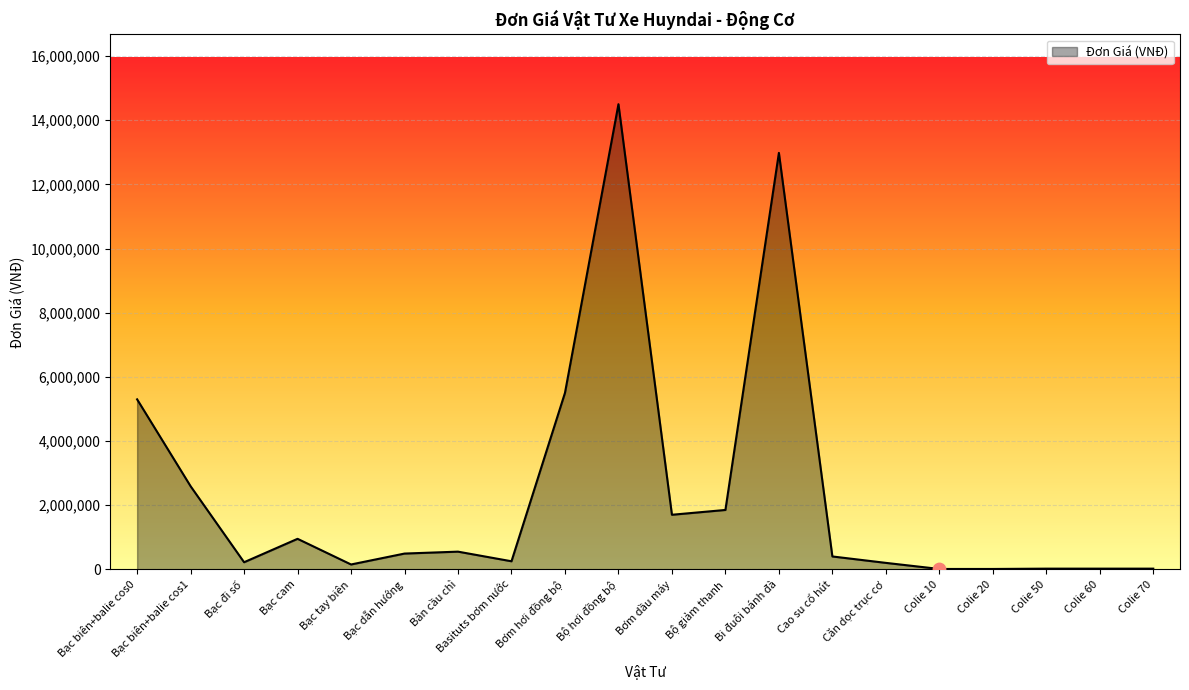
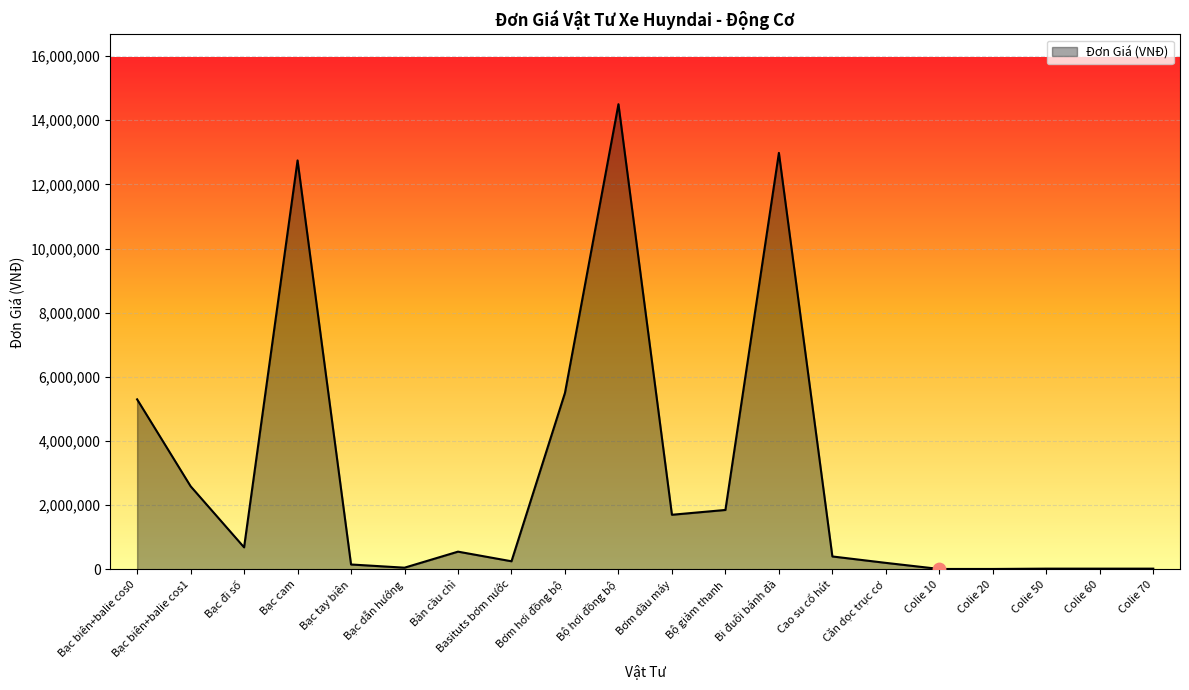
Đơn Giá (VNĐ), Bạc đi số: 200,000 -> 700,000
Đơn Giá (VNĐ), Bạc cam: 1,000,000 -> 12,700,000
Đơn Giá (VNĐ), Bạc dẫn hướng: 500,000 -> 100,000
